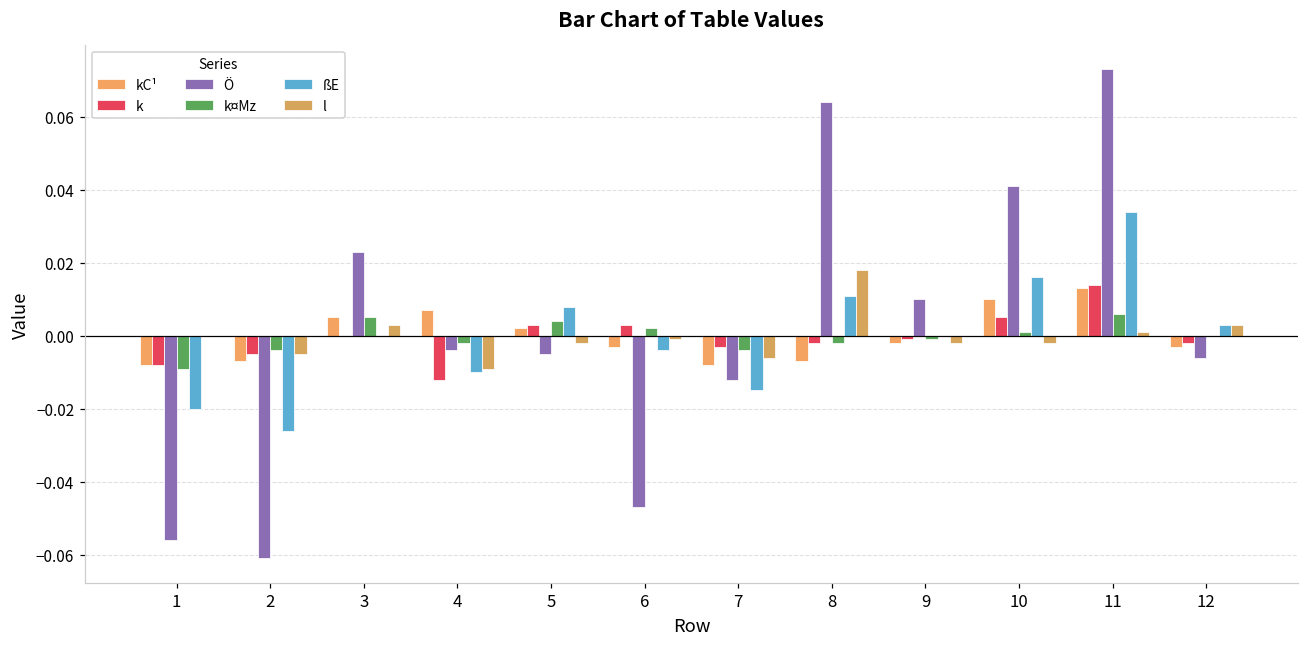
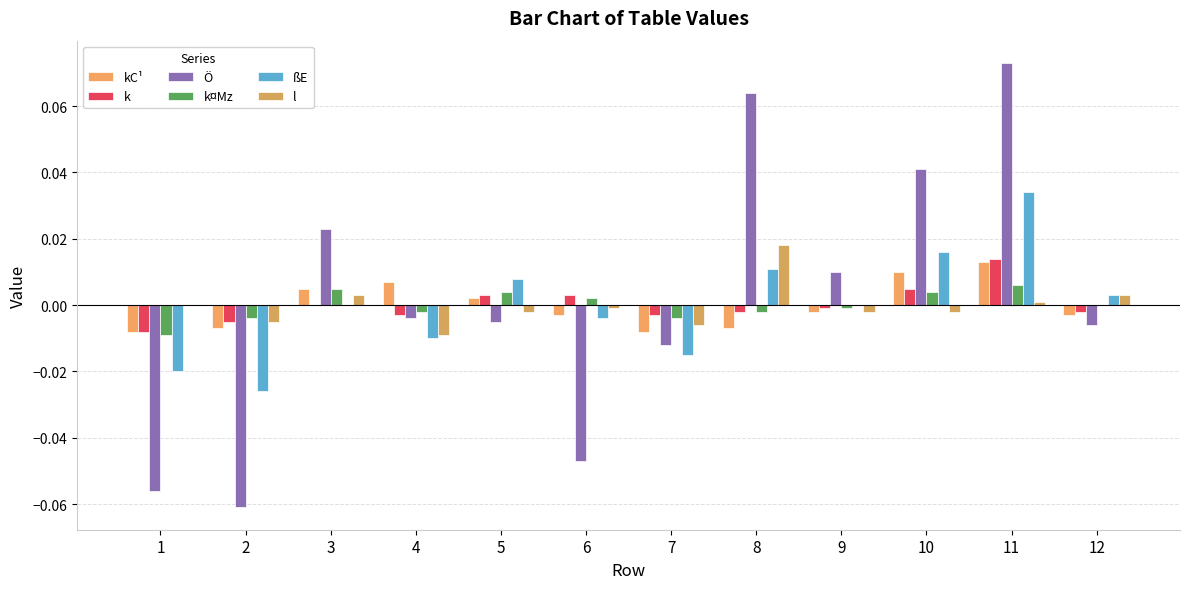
k, 4: -0.012 -> -0.003
k¤Mz, 10: 0.001 -> 0.004
